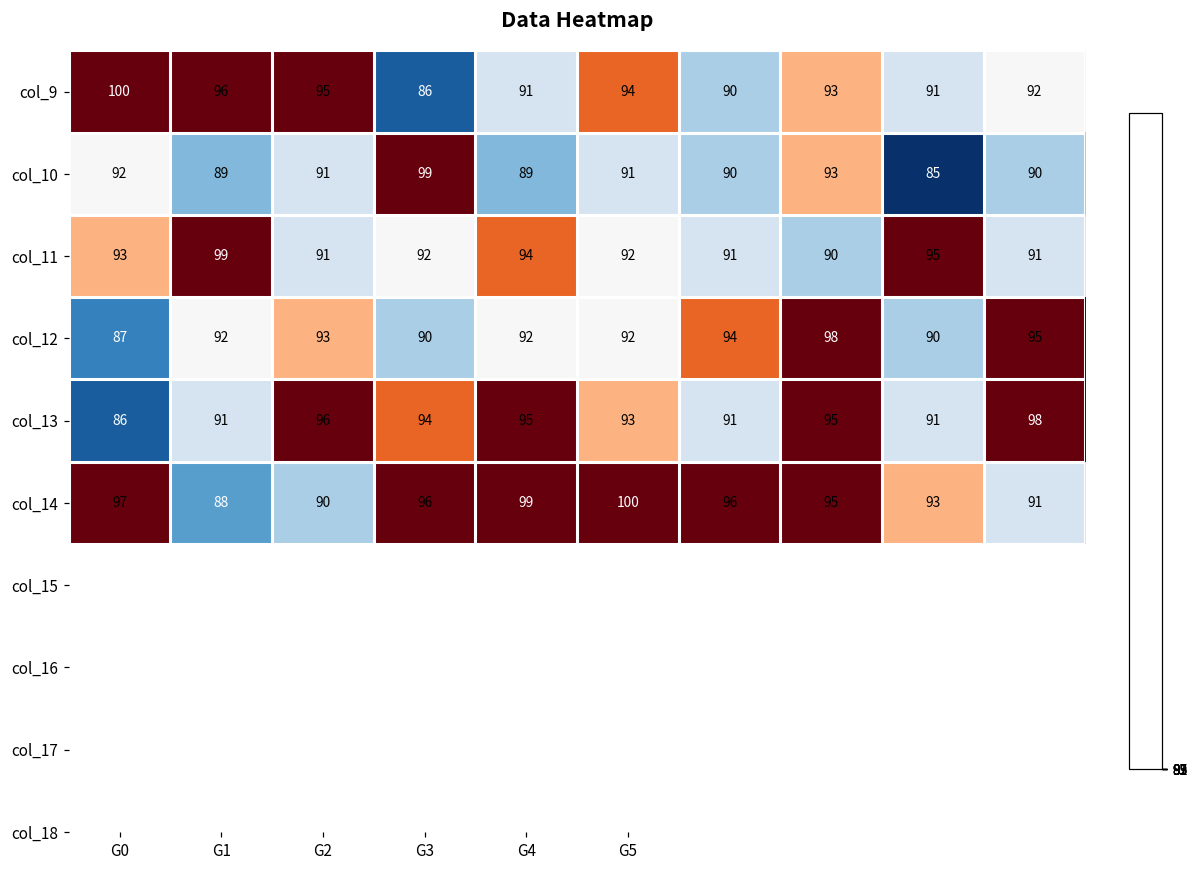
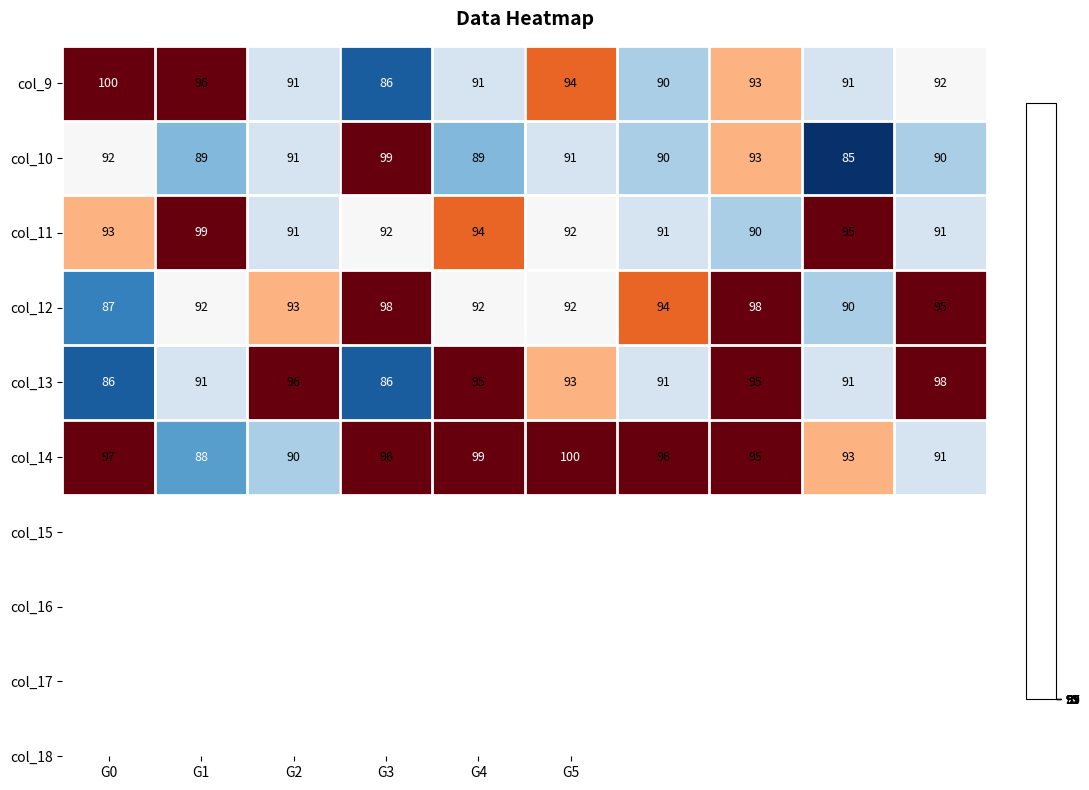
col_9, G2: 95 -> 91
col_12, G3: 90 -> 98
col_13, G3: 94 -> 86
